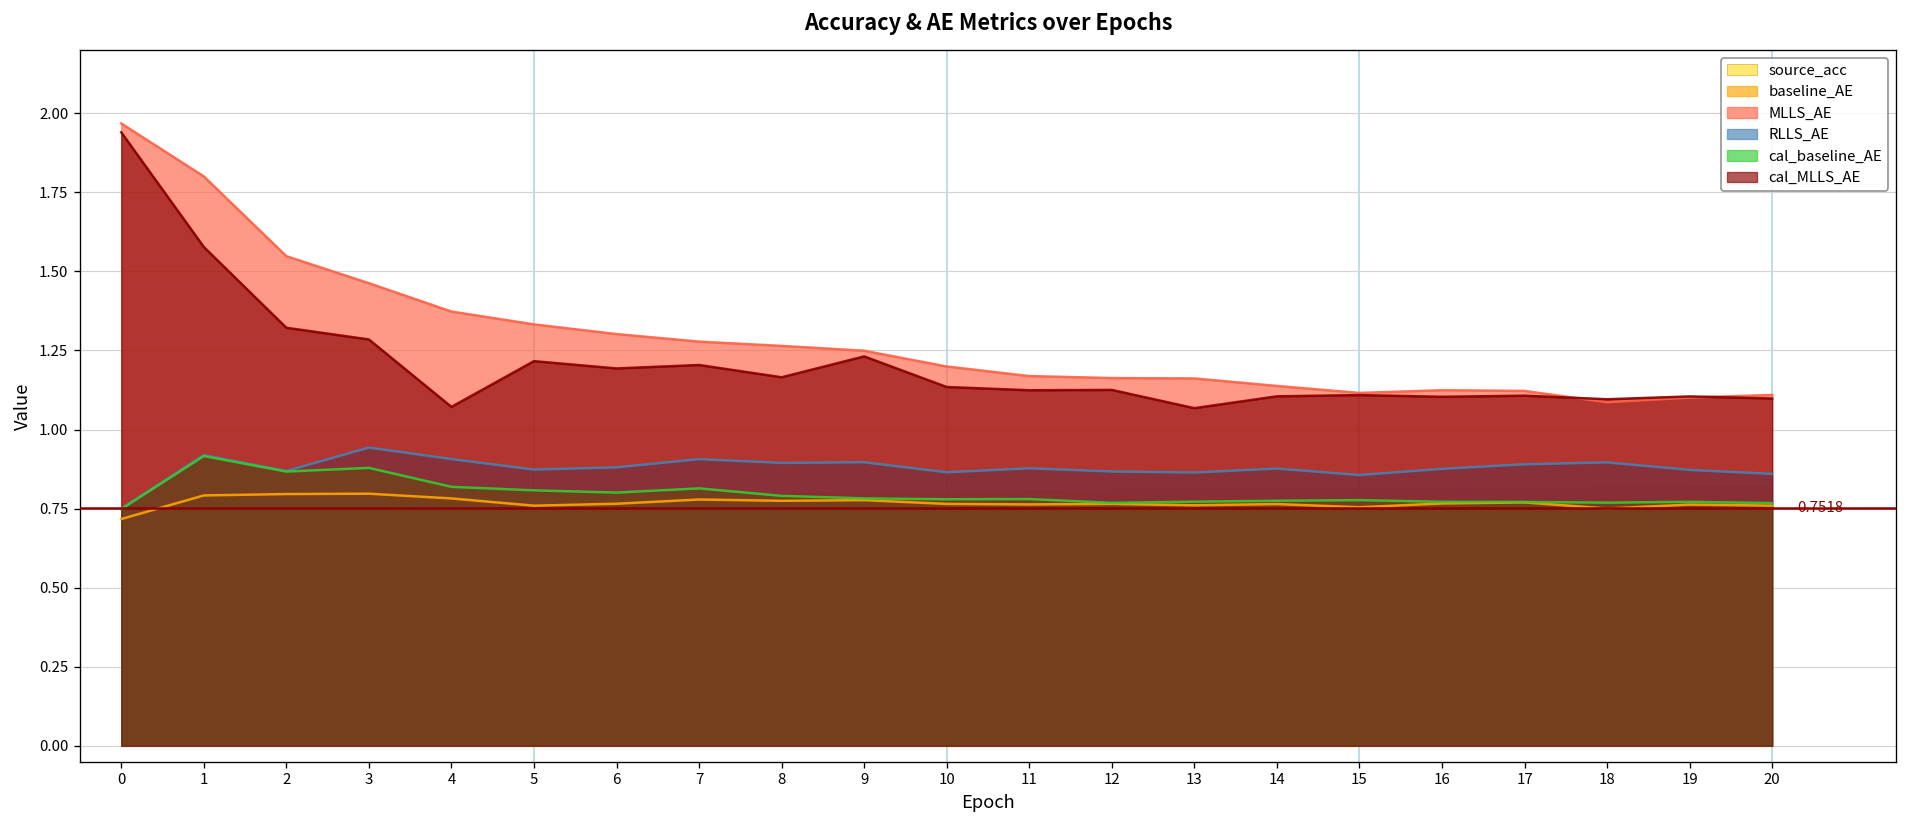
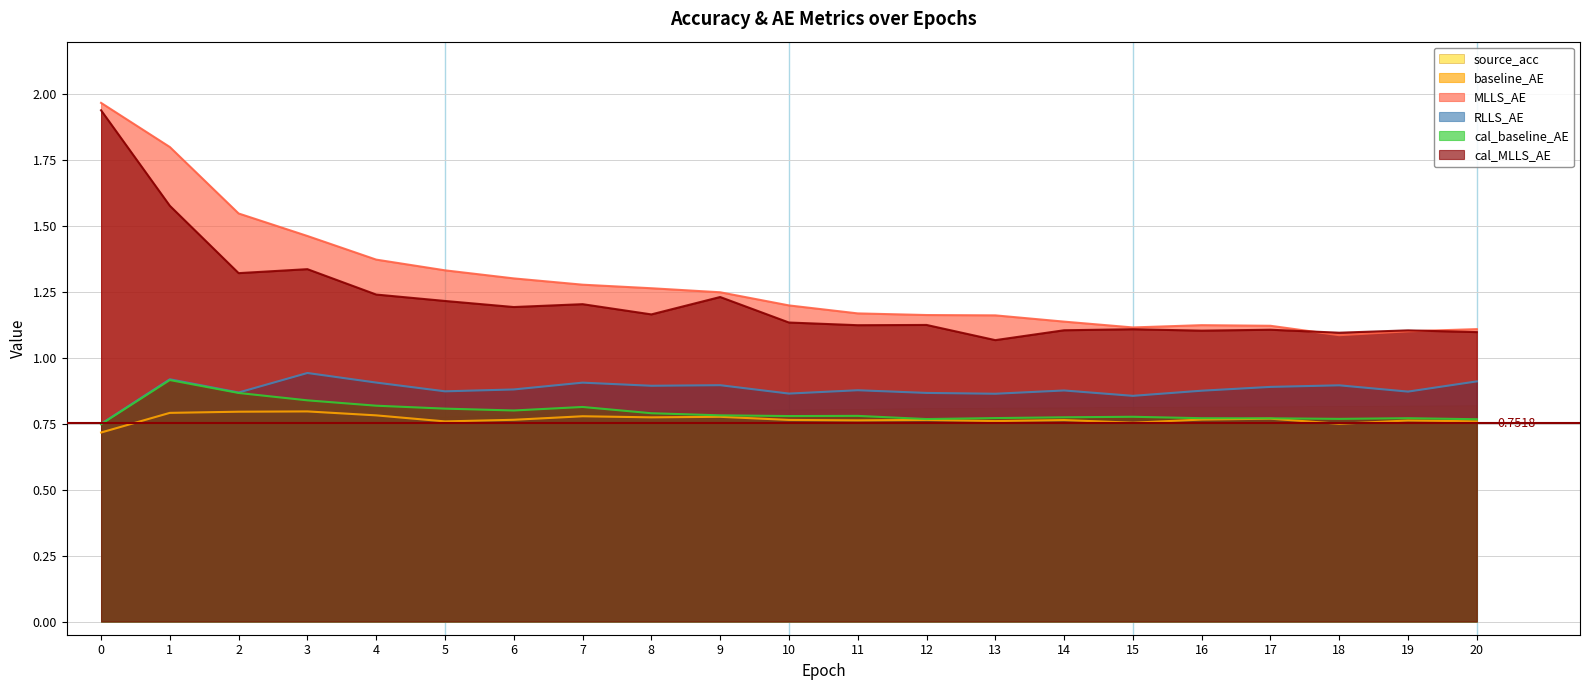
cal_baseline_AE, 3: 0.88 -> 0.84
cal_MLLS_AE, 3: 1.28 -> 1.34
cal_MLLS_AE, 4: 1.07 -> 1.24
RLLS_AE, 20: 0.86 -> 0.91
